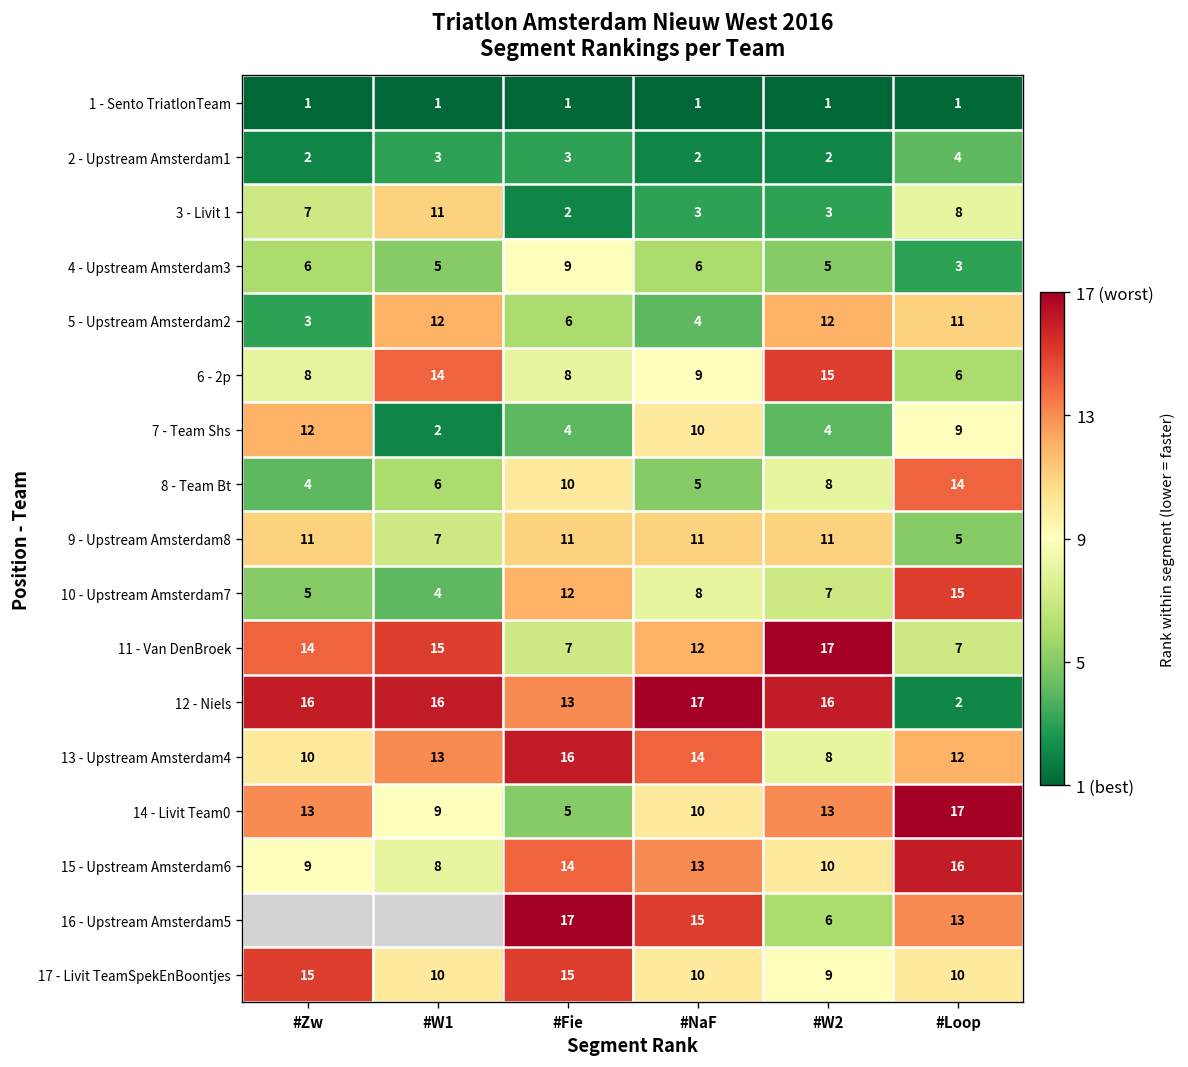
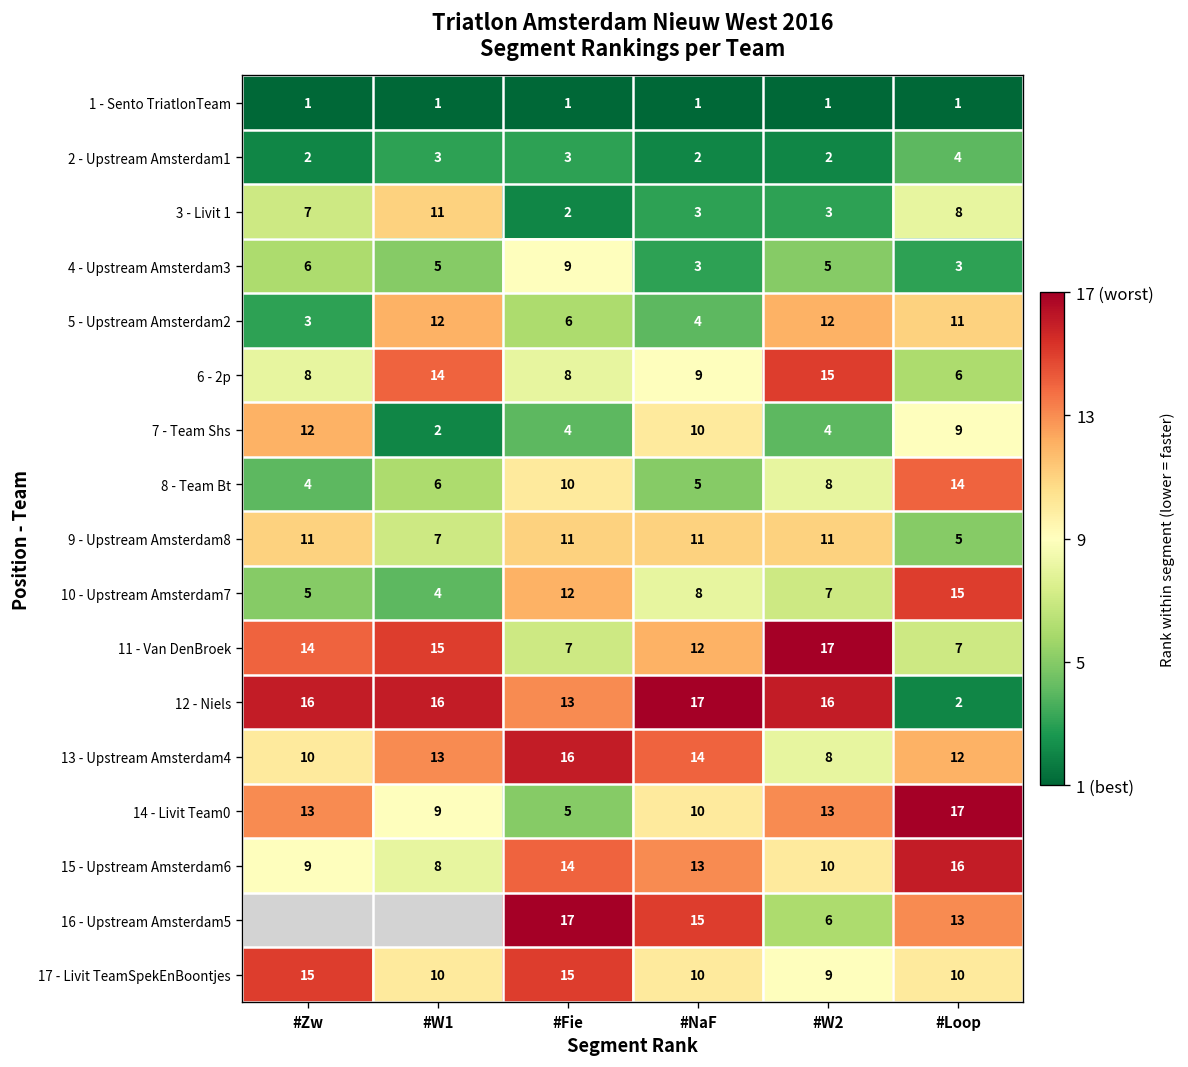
4 - Upstream Amsterdam3, #NaF: 6 -> 3
